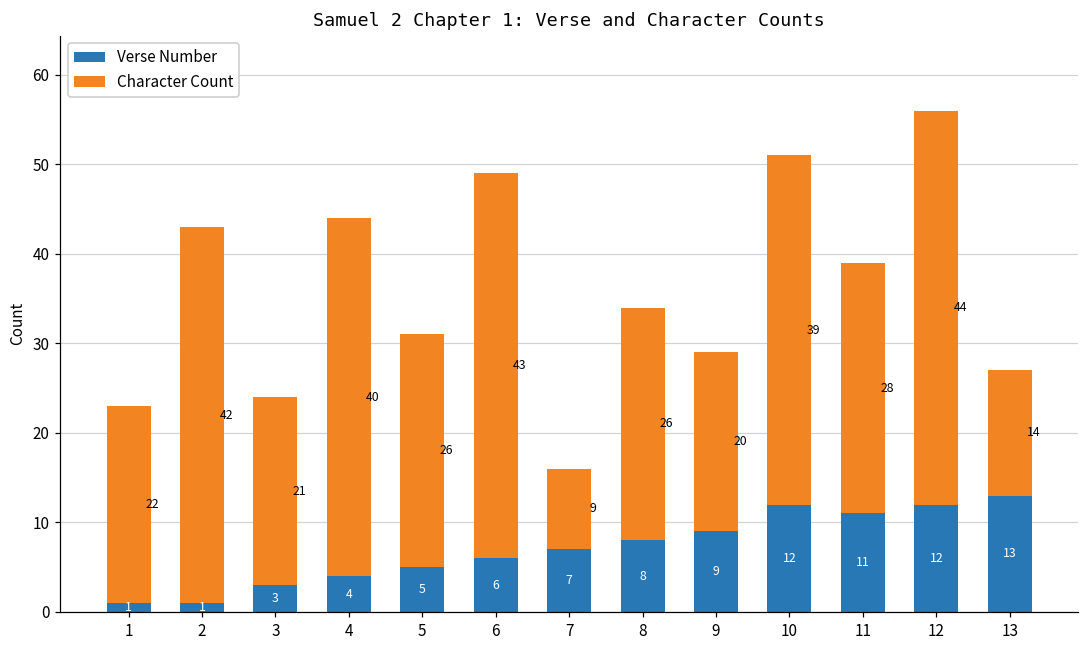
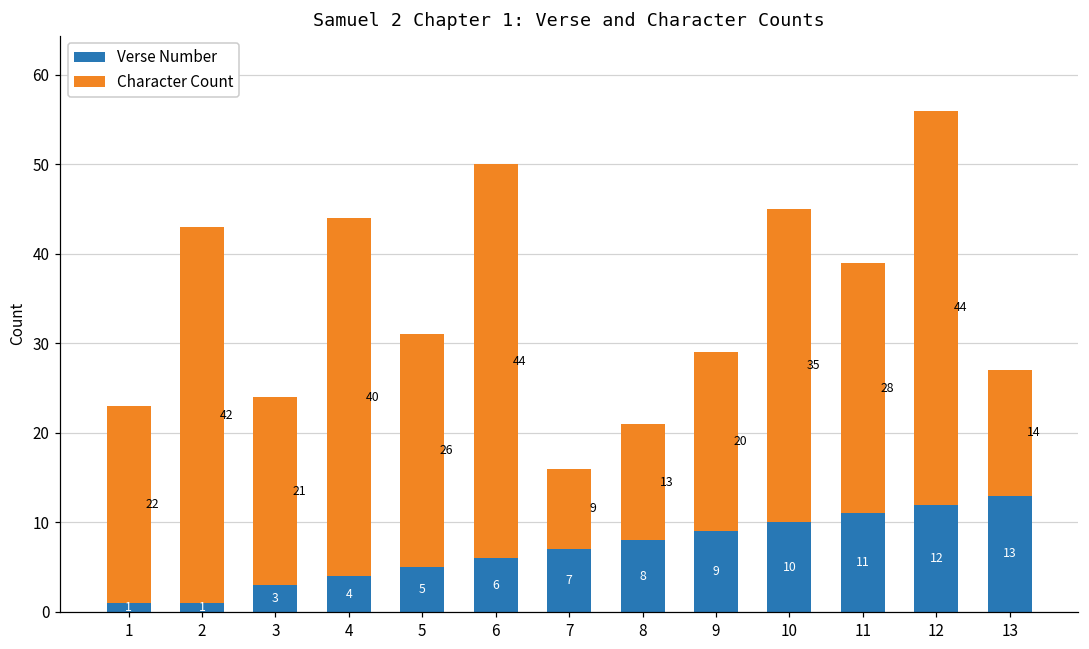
Character Count, 6: 43 -> 44
Character Count, 8: 26 -> 13
Verse Number, 10: 12 -> 10
Character Count, 10: 39 -> 35
